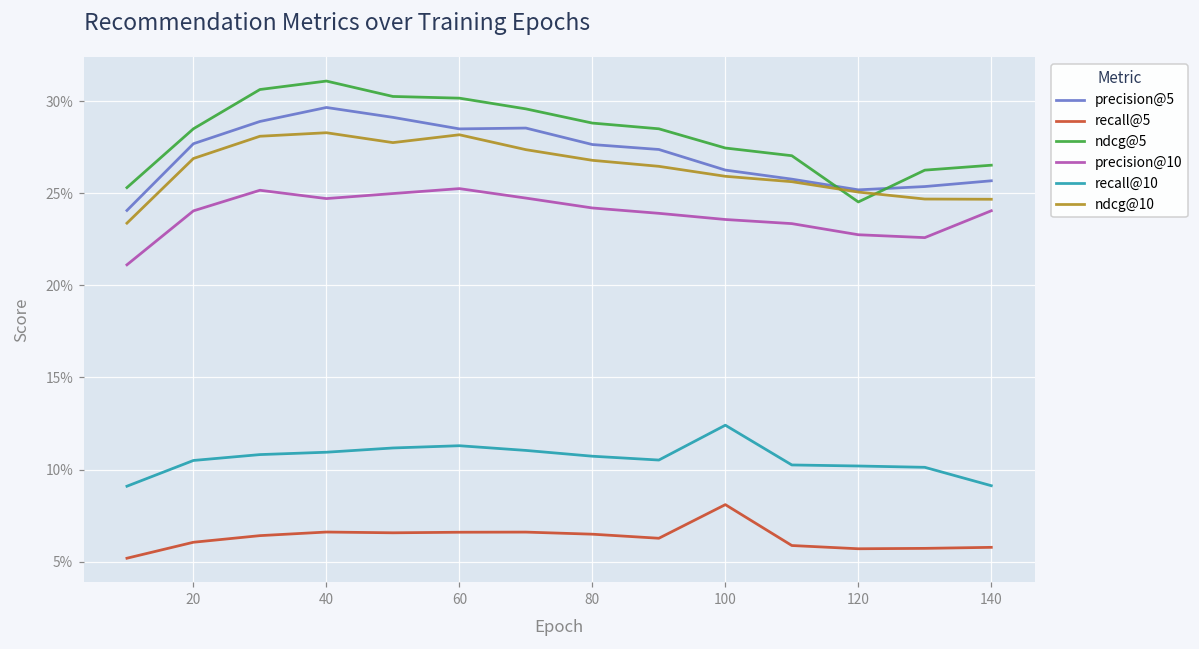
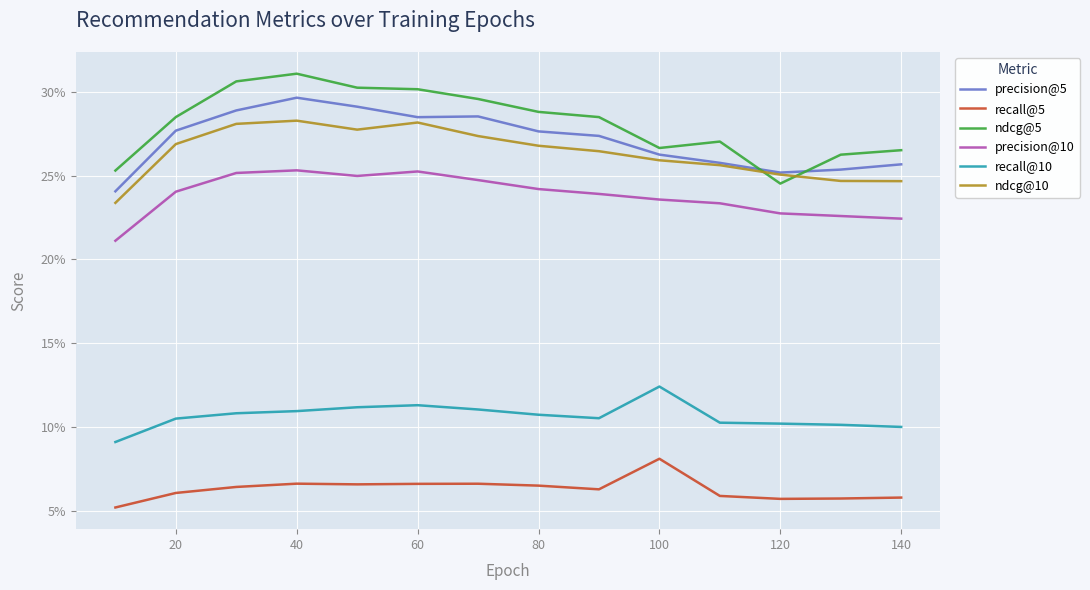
precision@10, 40: 24.7% -> 25.3%
ndcg@5, 100: 27.5% -> 26.7%
precision@10, 140: 24.1% -> 22.4%
recall@10, 140: 9.1% -> 10.0%
